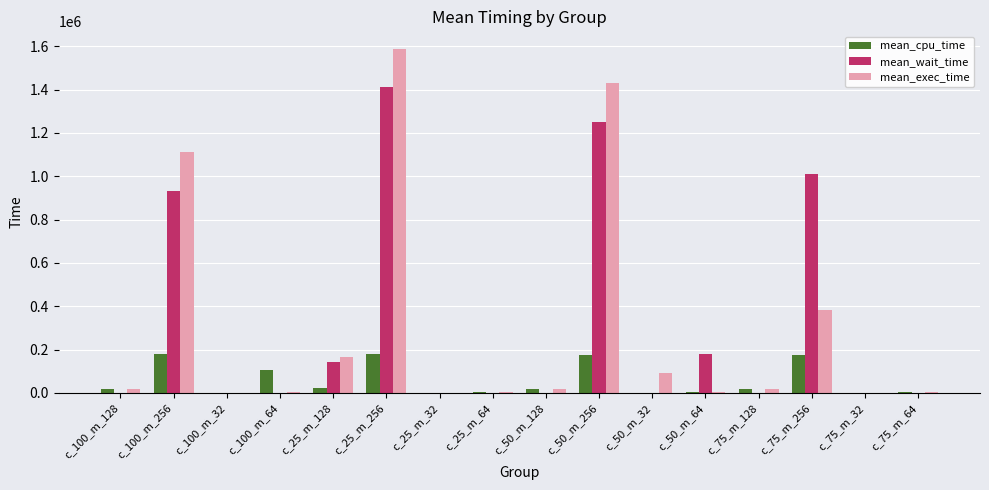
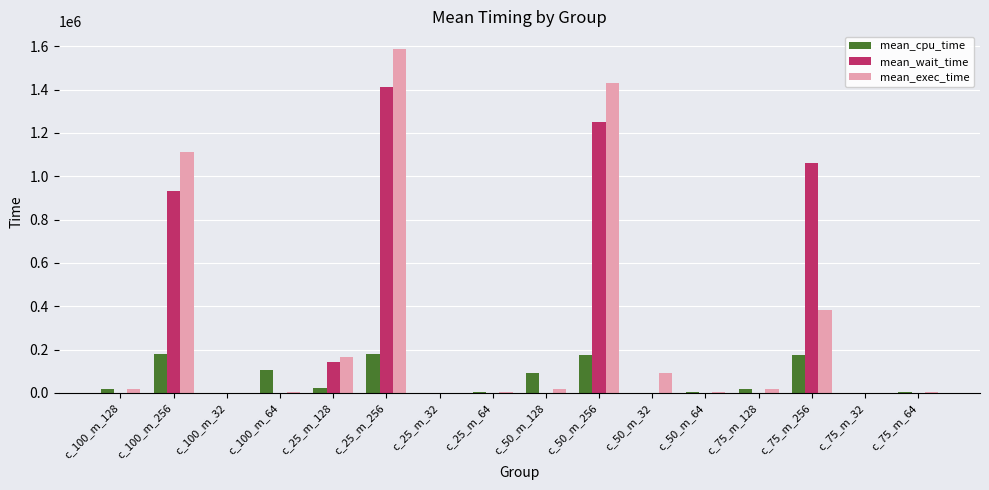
mean_cpu_time, c_50_m_128: 20000 -> 90000
mean_wait_time, c_50_m_64: 180000 -> 0
mean_wait_time, c_75_m_256: 1010000 -> 1060000
